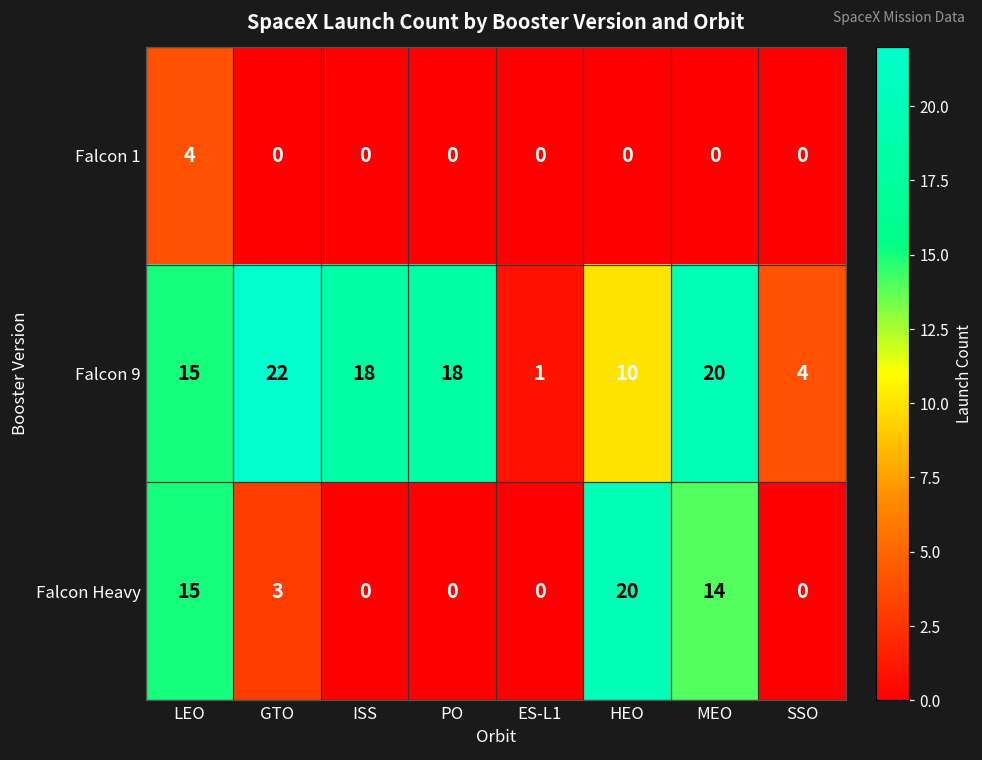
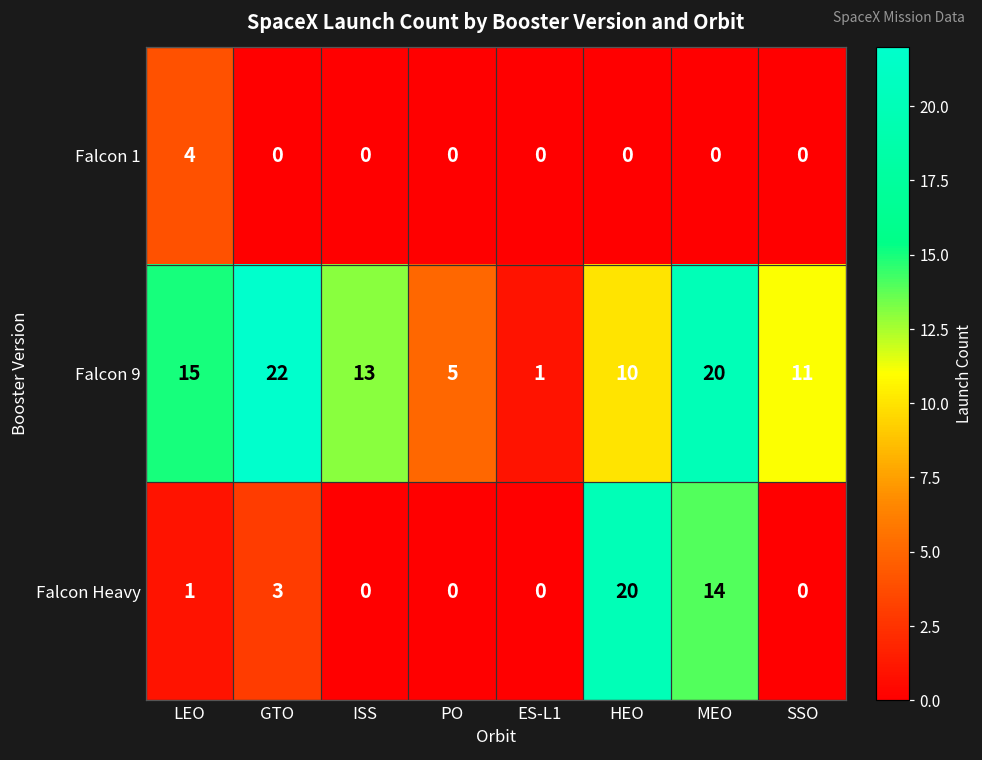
Falcon 9, ISS: 18 -> 13
Falcon 9, PO: 18 -> 5
Falcon 9, SSO: 4 -> 11
Falcon Heavy, LEO: 15 -> 1
